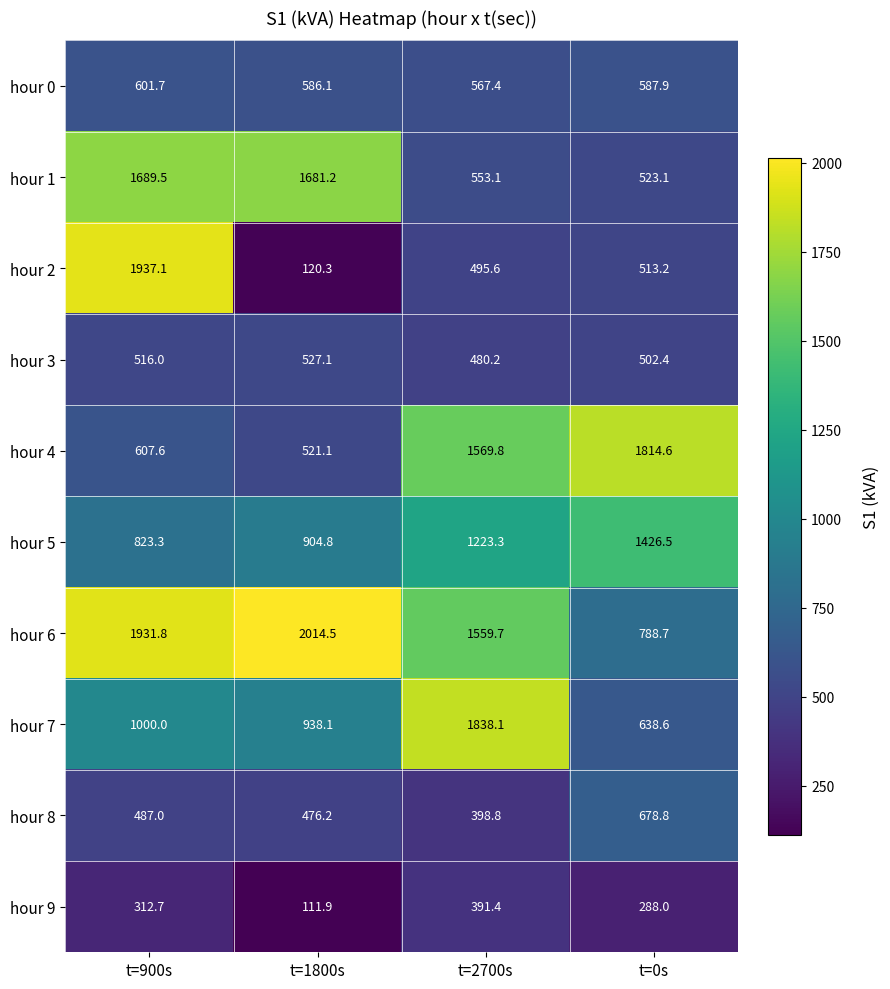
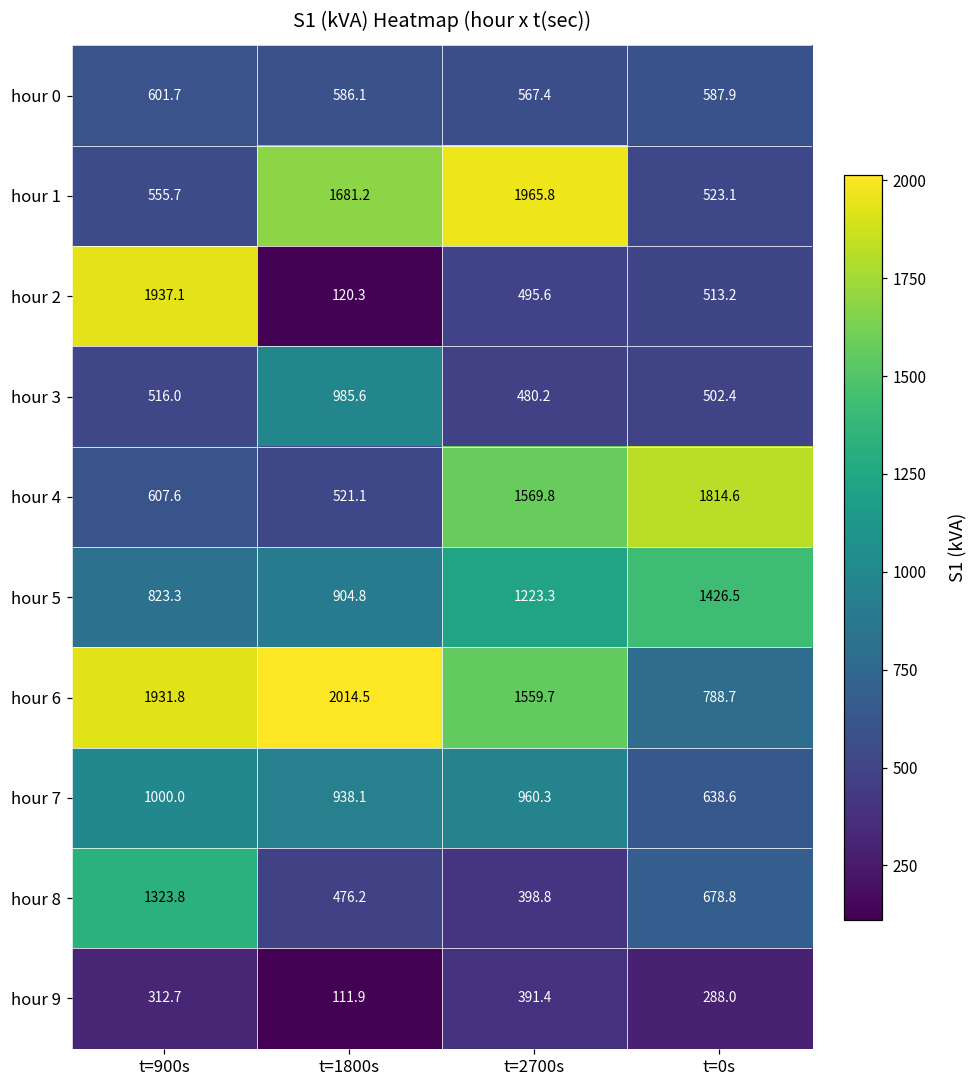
hour 1, t=900s: 1689.5 -> 555.7
hour 1, t=2700s: 553.1 -> 1965.8
hour 3, t=1800s: 527.1 -> 985.6
hour 7, t=2700s: 1838.1 -> 960.3
hour 8, t=900s: 487.0 -> 1323.8
